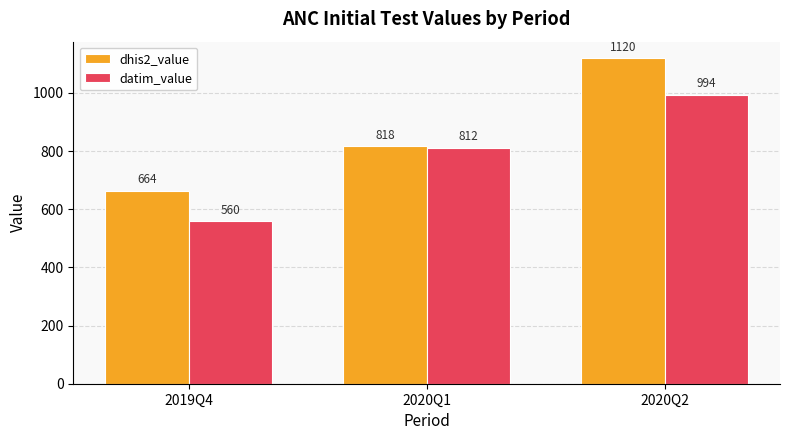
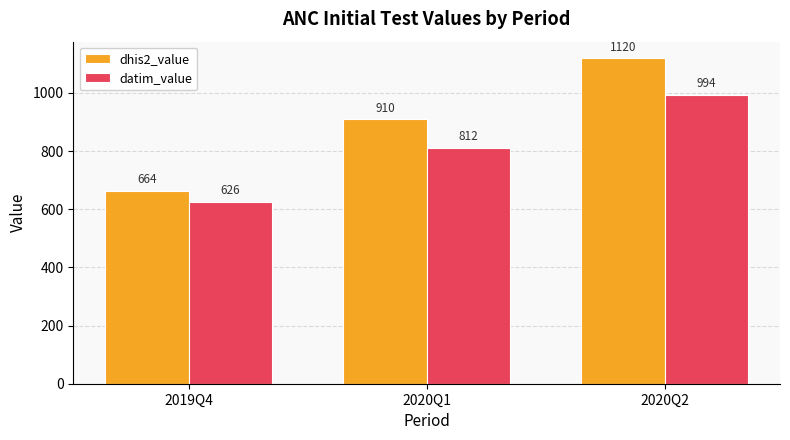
datim_value, 2019Q4: 560 -> 626
dhis2_value, 2020Q1: 818 -> 910
